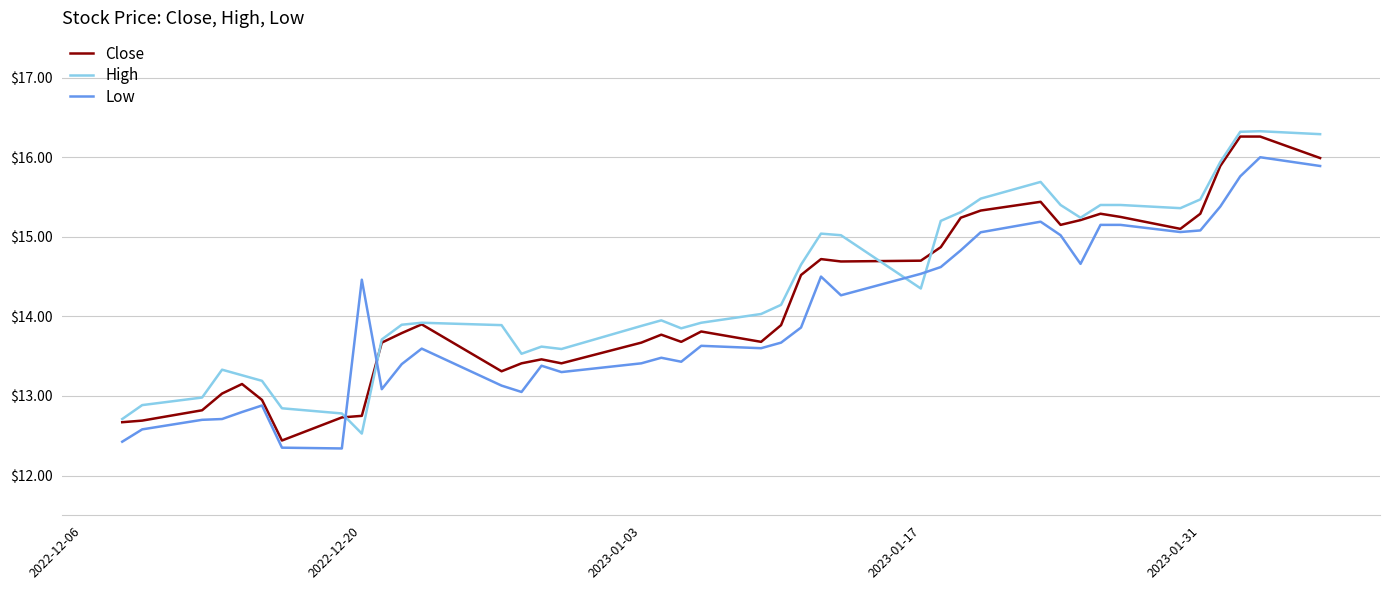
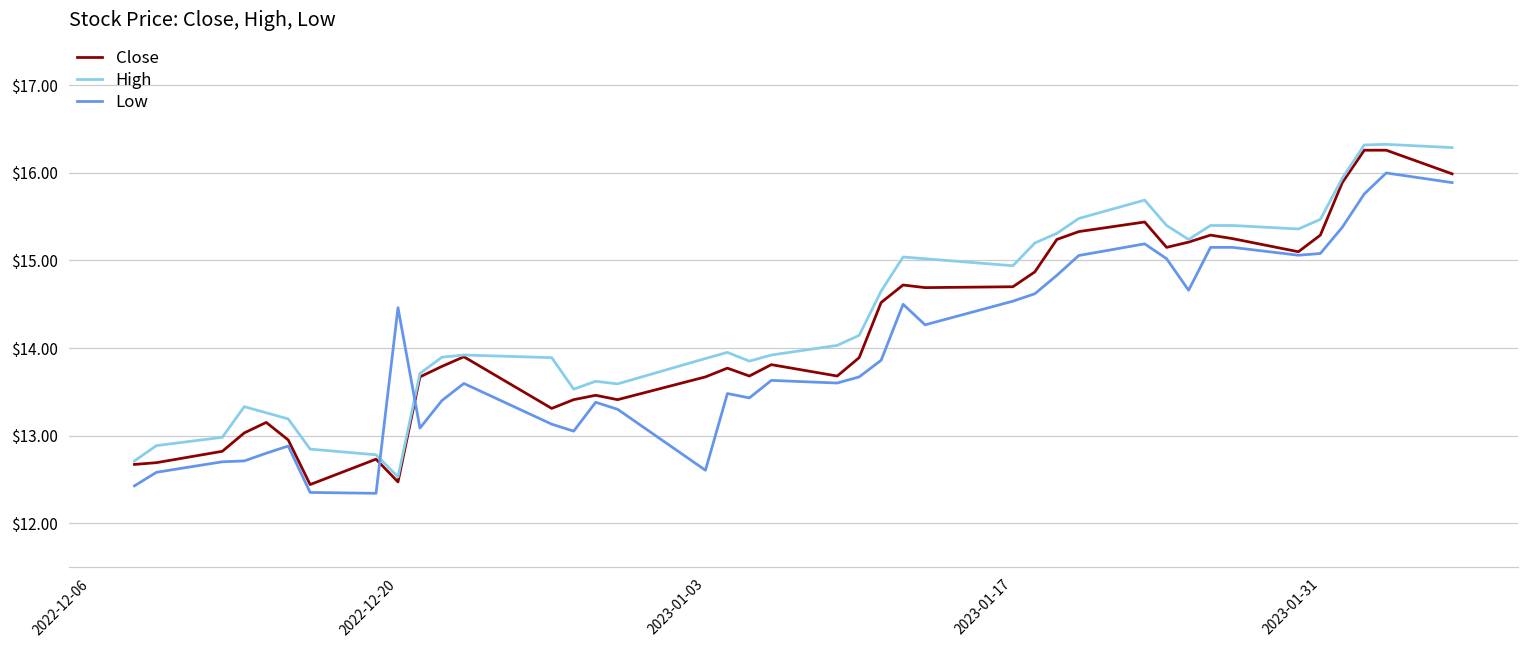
Close, 2022-12-20: $12.8 -> $12.5
Low, 2023-01-03: $13.4 -> $12.6
High, 2023-01-17: $14.4 -> $14.9
